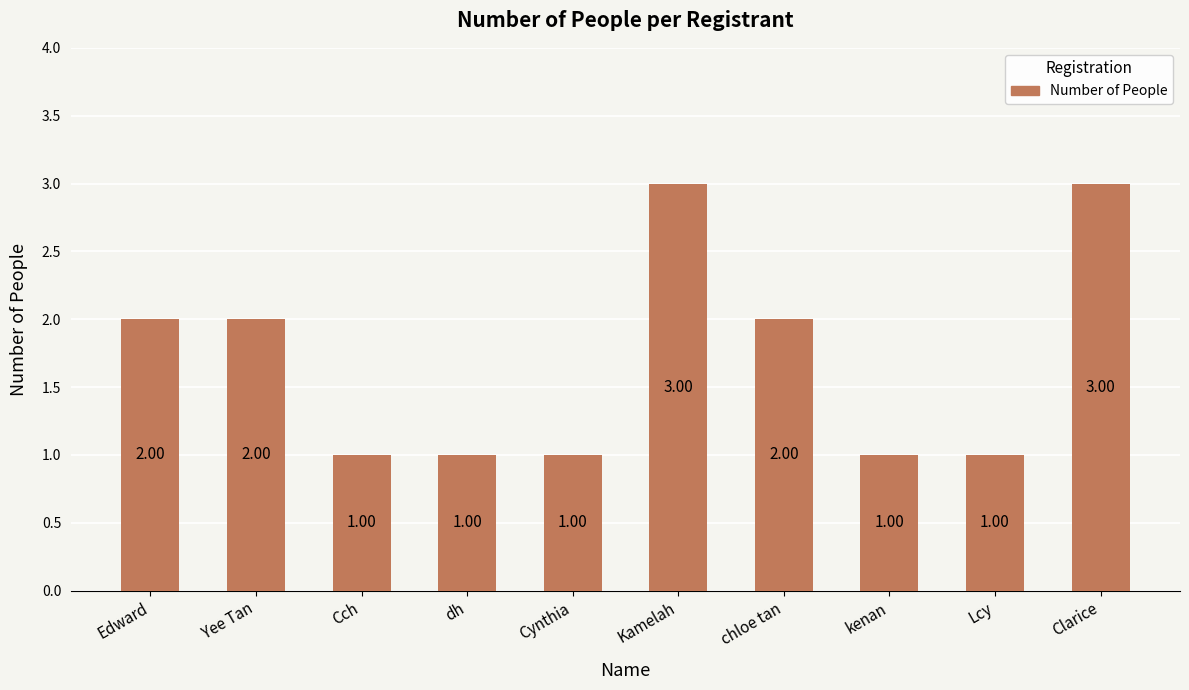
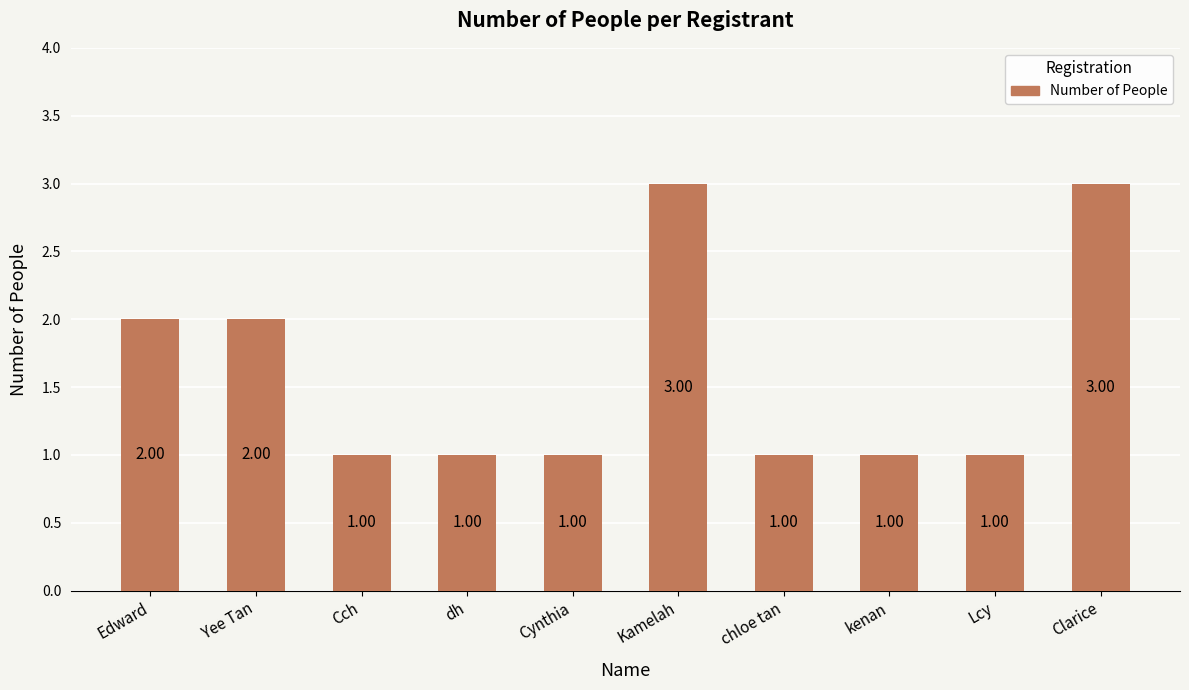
chloe tan: 2.00 -> 1.00
